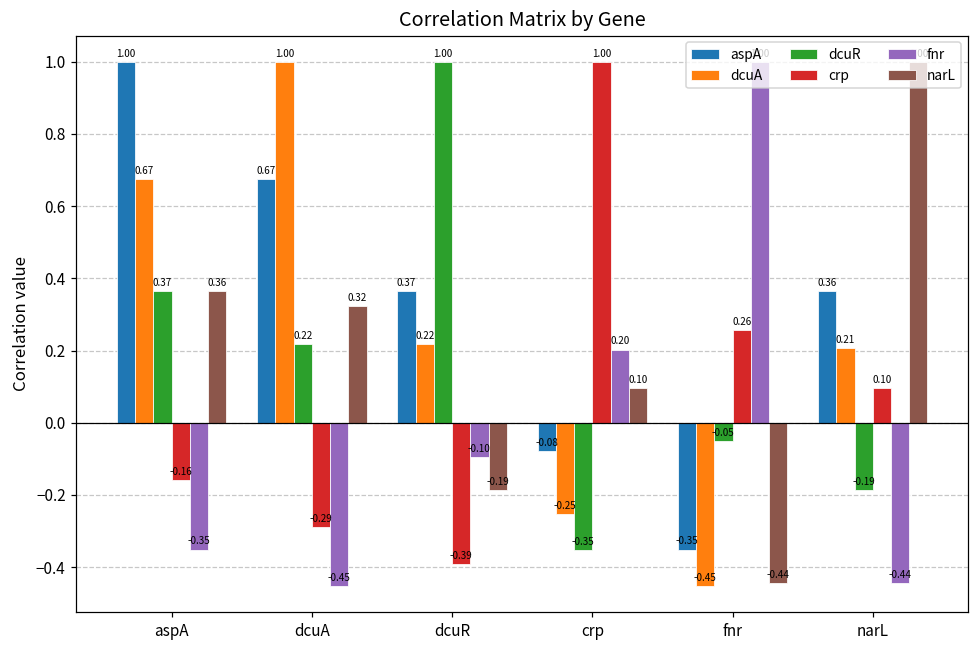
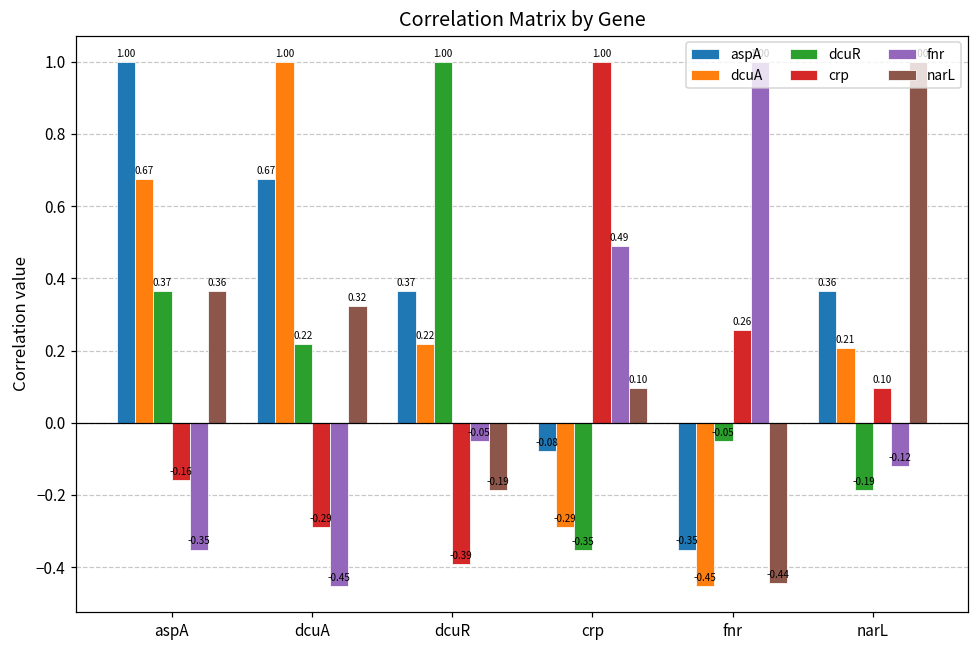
fnr, dcuR: -0.10 -> -0.05
dcuA, crp: -0.25 -> -0.29
fnr, crp: 0.20 -> 0.49
fnr, narL: -0.44 -> -0.12
